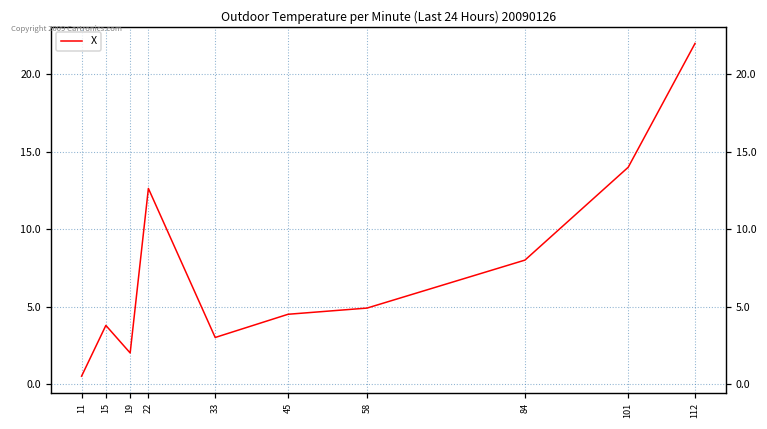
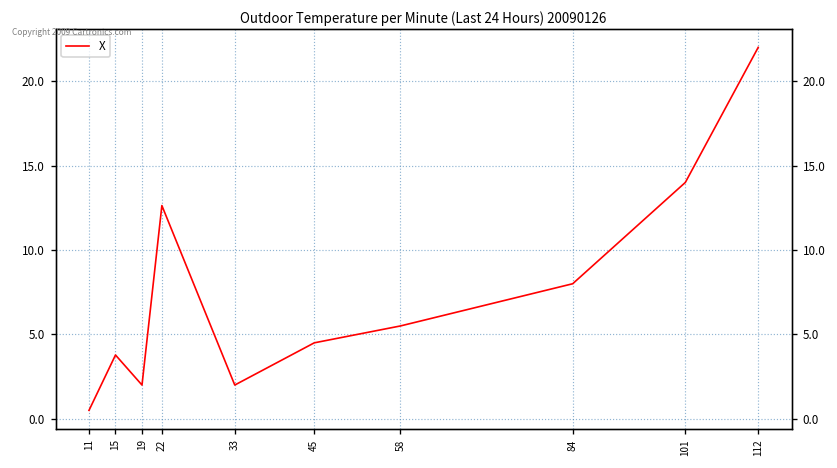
33: 3 -> 2
58: 4.9 -> 5.5
